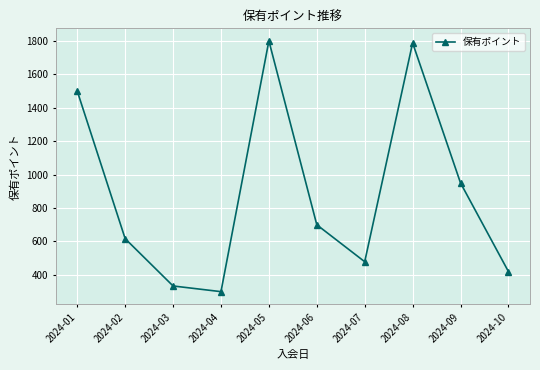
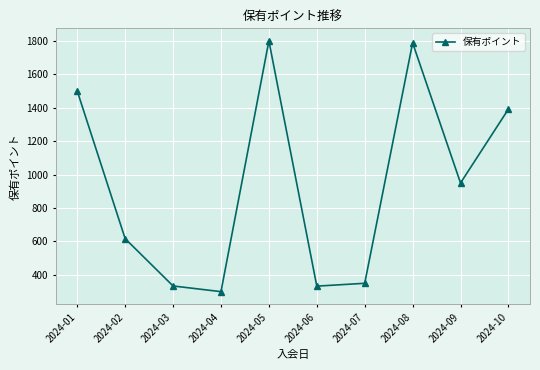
2024-06: 700 -> 330
2024-07: 480 -> 350
2024-10: 420 -> 1390
